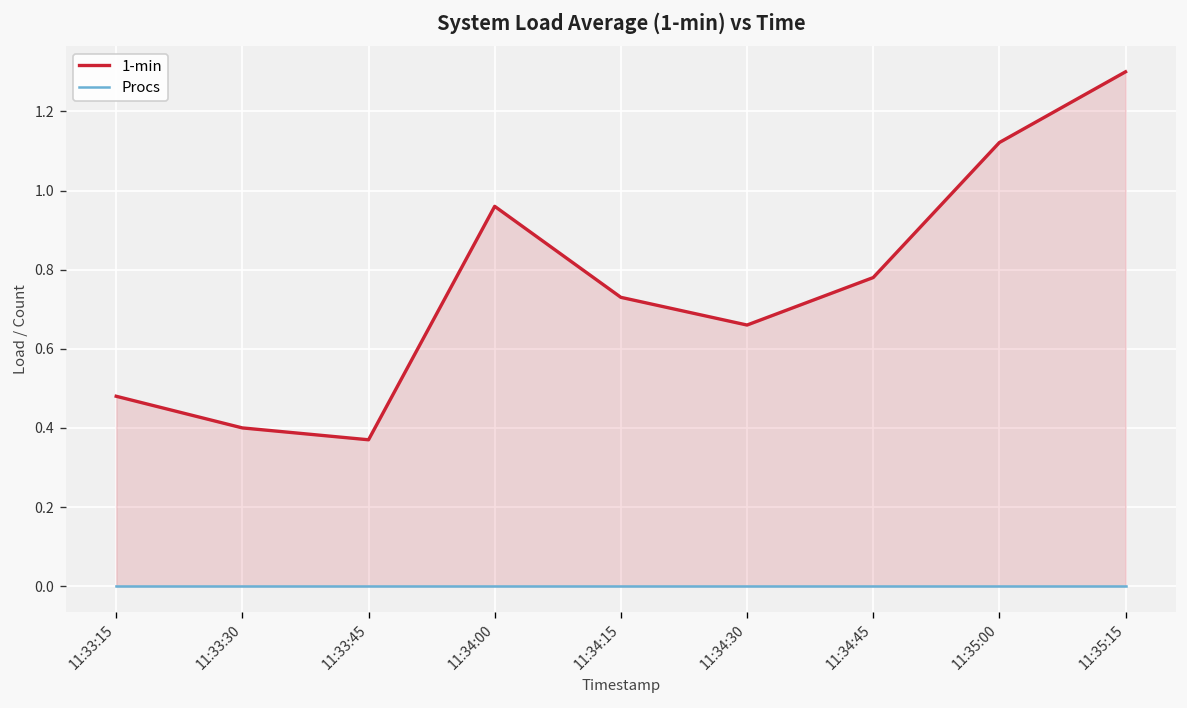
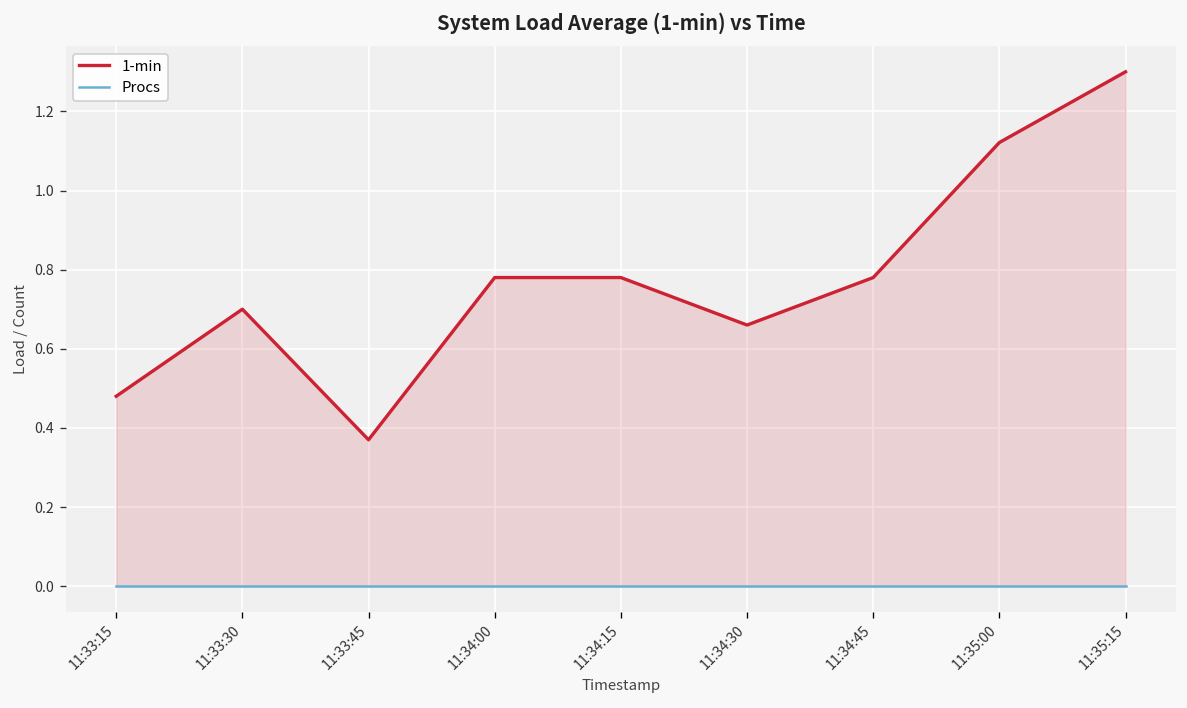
1-min, 11:33:30: 0.4 -> 0.7
1-min, 11:34:00: 0.96 -> 0.78
1-min, 11:34:15: 0.73 -> 0.78
